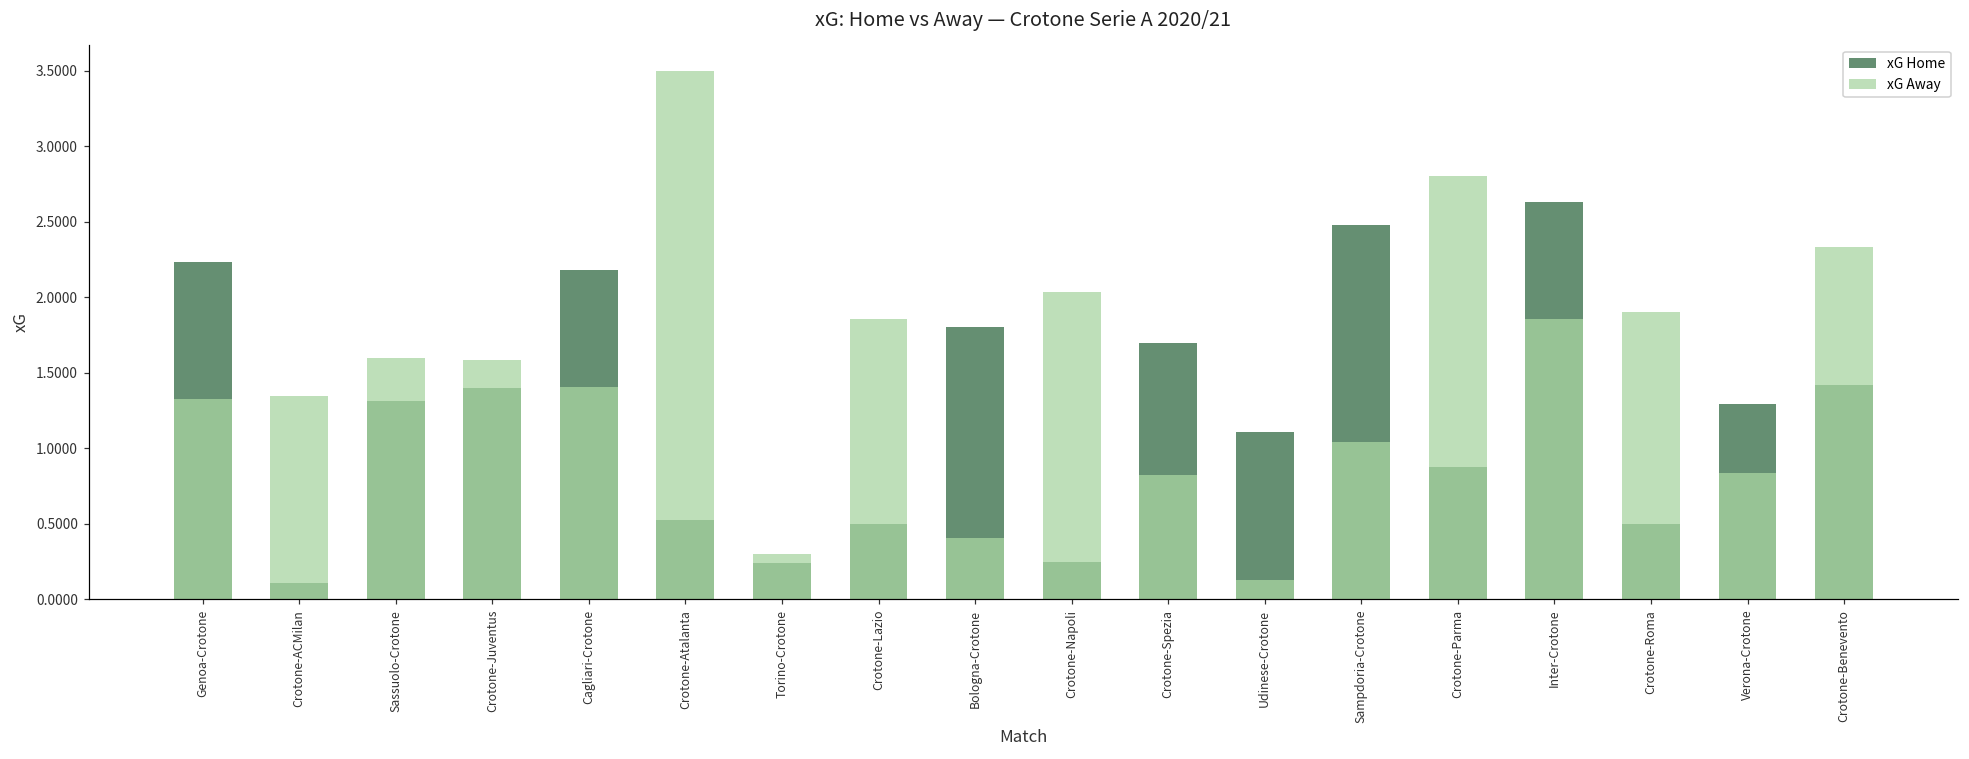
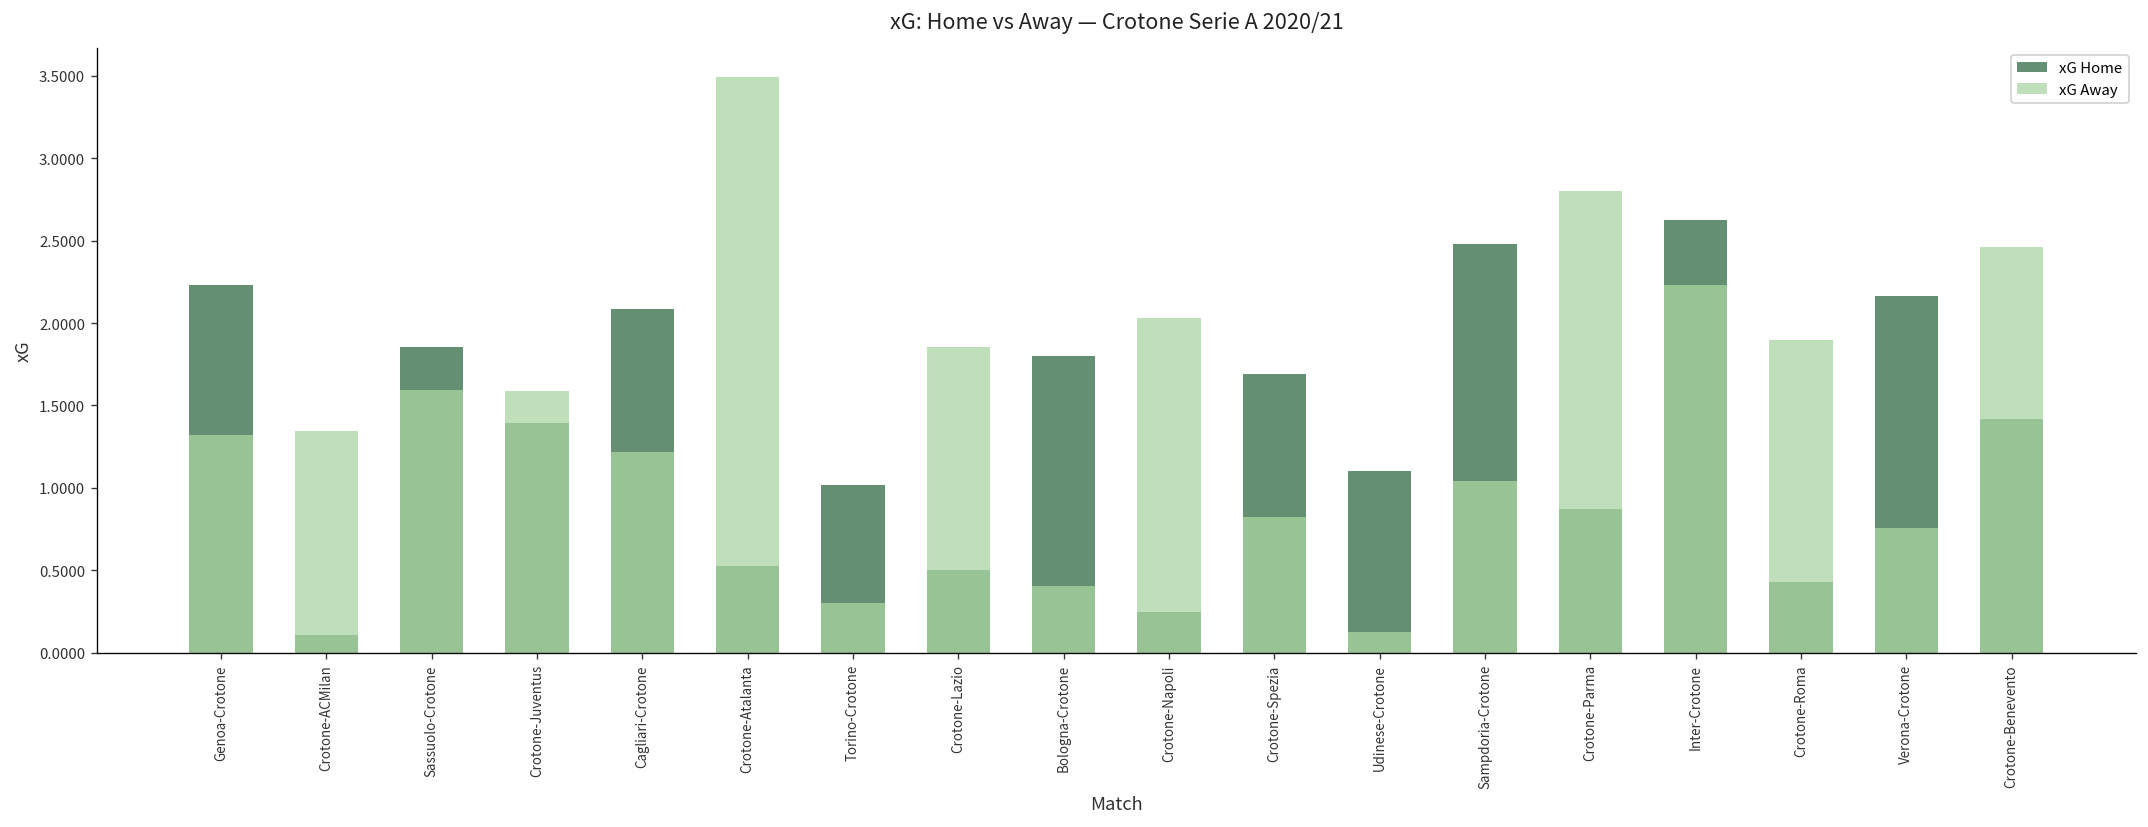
xG Home, Sassuolo-Crotone: 1.31 -> 1.86
xG Home, Cagliari-Crotone: 2.18 -> 2.08
xG Away, Cagliari-Crotone: 1.41 -> 1.22
xG Home, Torino-Crotone: 0.24 -> 1.02
xG Away, Inter-Crotone: 1.85 -> 2.23
xG Home, Crotone-Roma: 0.50 -> 0.43
xG Home, Verona-Crotone: 1.29 -> 2.16
xG Away, Verona-Crotone: 0.83 -> 0.75
xG Away, Crotone-Benevento: 2.33 -> 2.46
